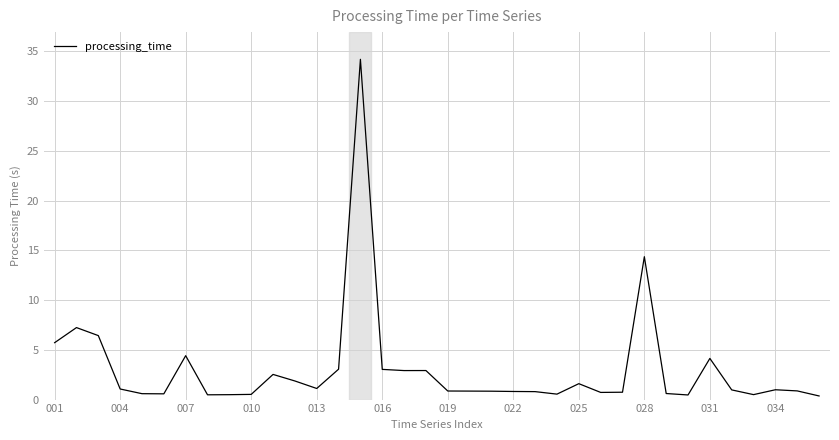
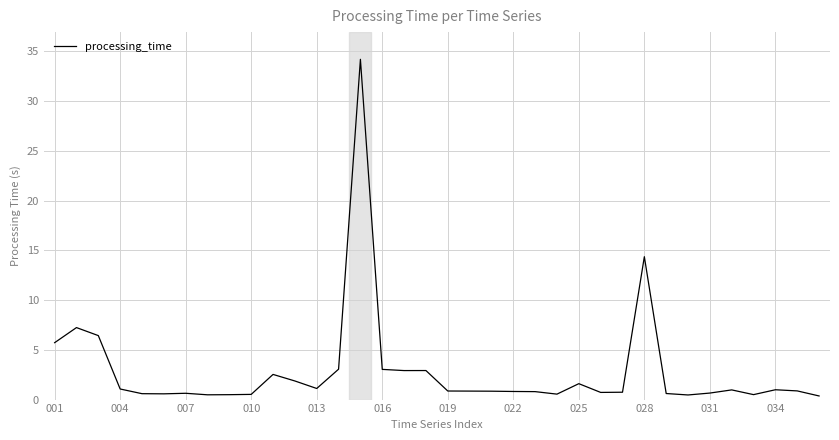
007: 4 -> 1
031: 4 -> 1
